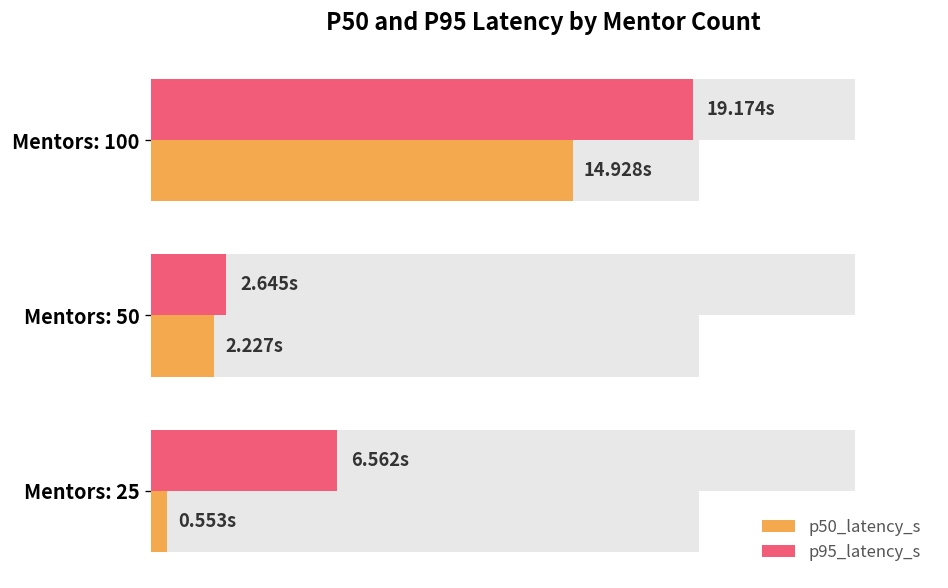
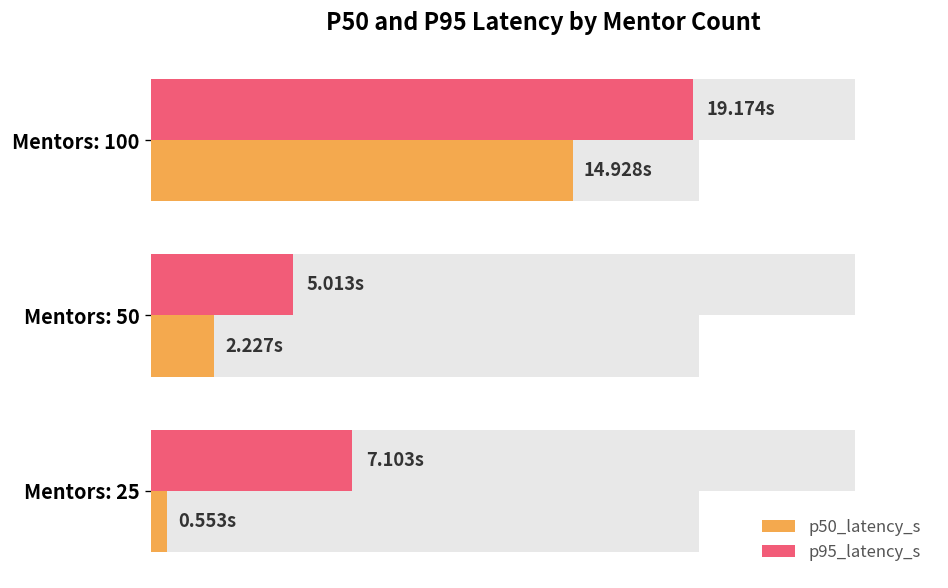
p95_latency_s, Mentors: 50: 2.645s -> 5.013s
p95_latency_s, Mentors: 25: 6.562s -> 7.103s
